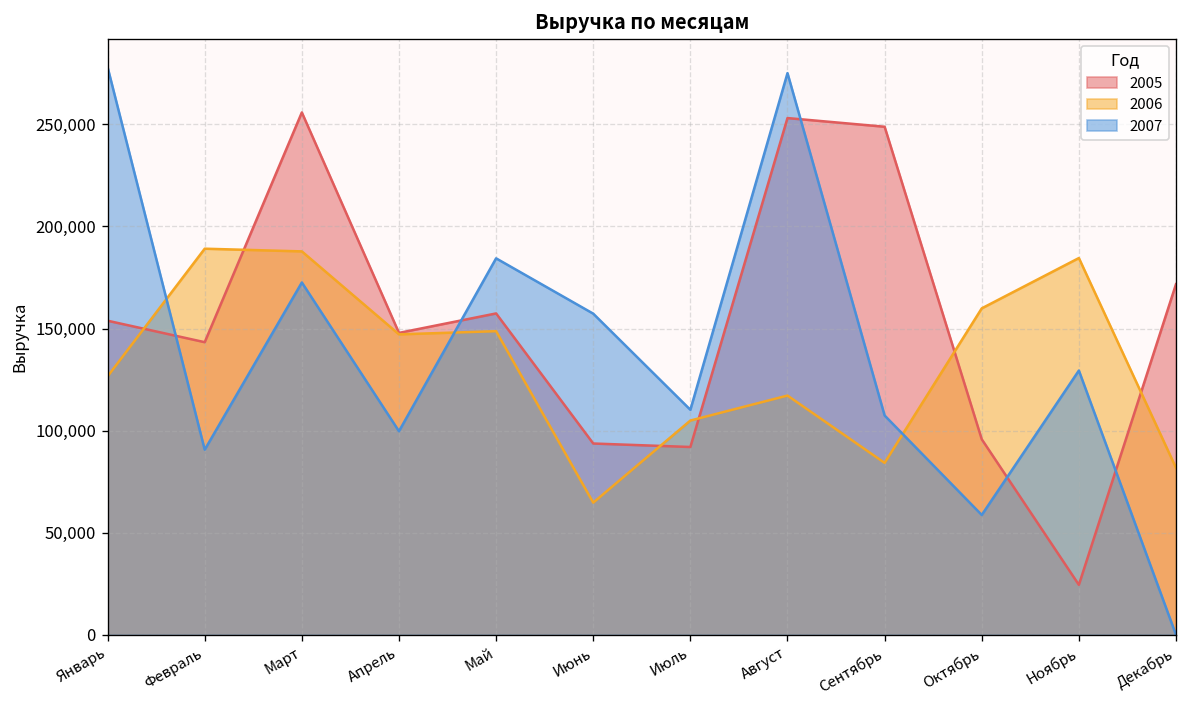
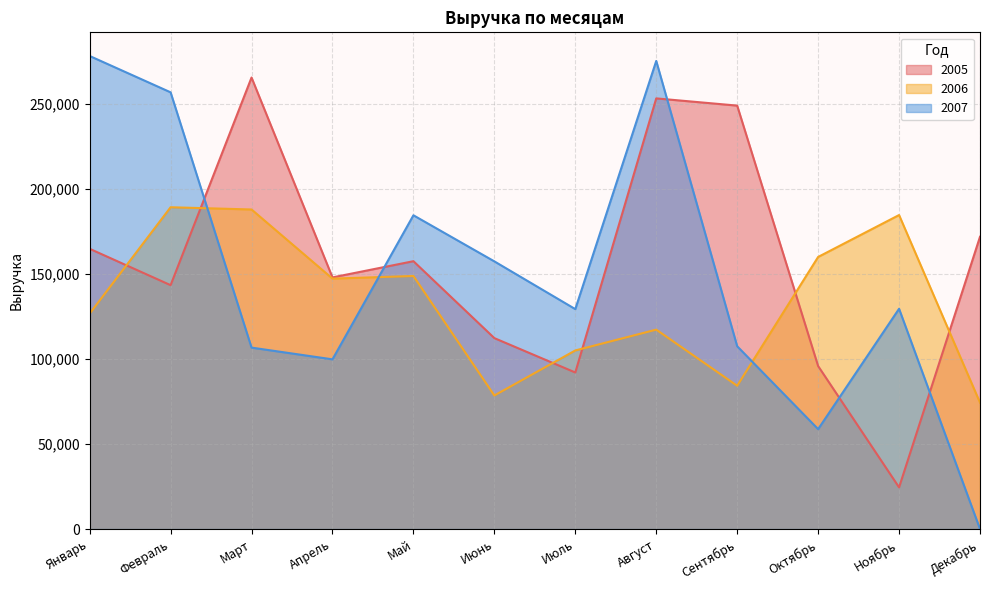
2005, Январь: 154,000 -> 165,000
2007, Февраль: 91,000 -> 257,000
2005, Март: 256,000 -> 265,000
2007, Март: 173,000 -> 107,000
2005, Июнь: 94,000 -> 112,000
2006, Июнь: 65,000 -> 78,000
2007, Июль: 110,000 -> 129,000
2006, Декабрь: 82,000 -> 74,000
